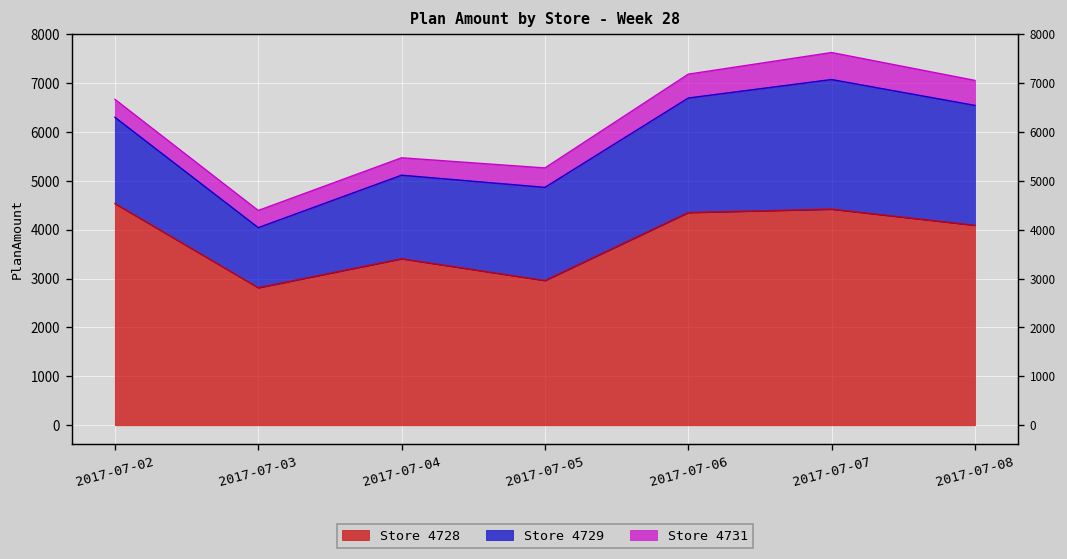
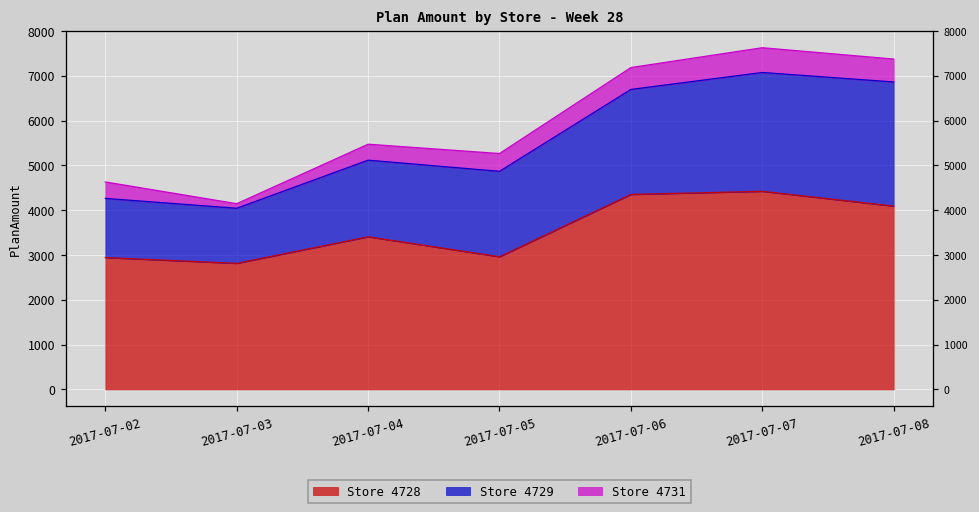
Store 4728, 2017-07-02: 4500 -> 2900
Store 4729, 2017-07-02: 1800 -> 1300
Store 4731, 2017-07-03: 400 -> 100
Store 4729, 2017-07-08: 2500 -> 2800
